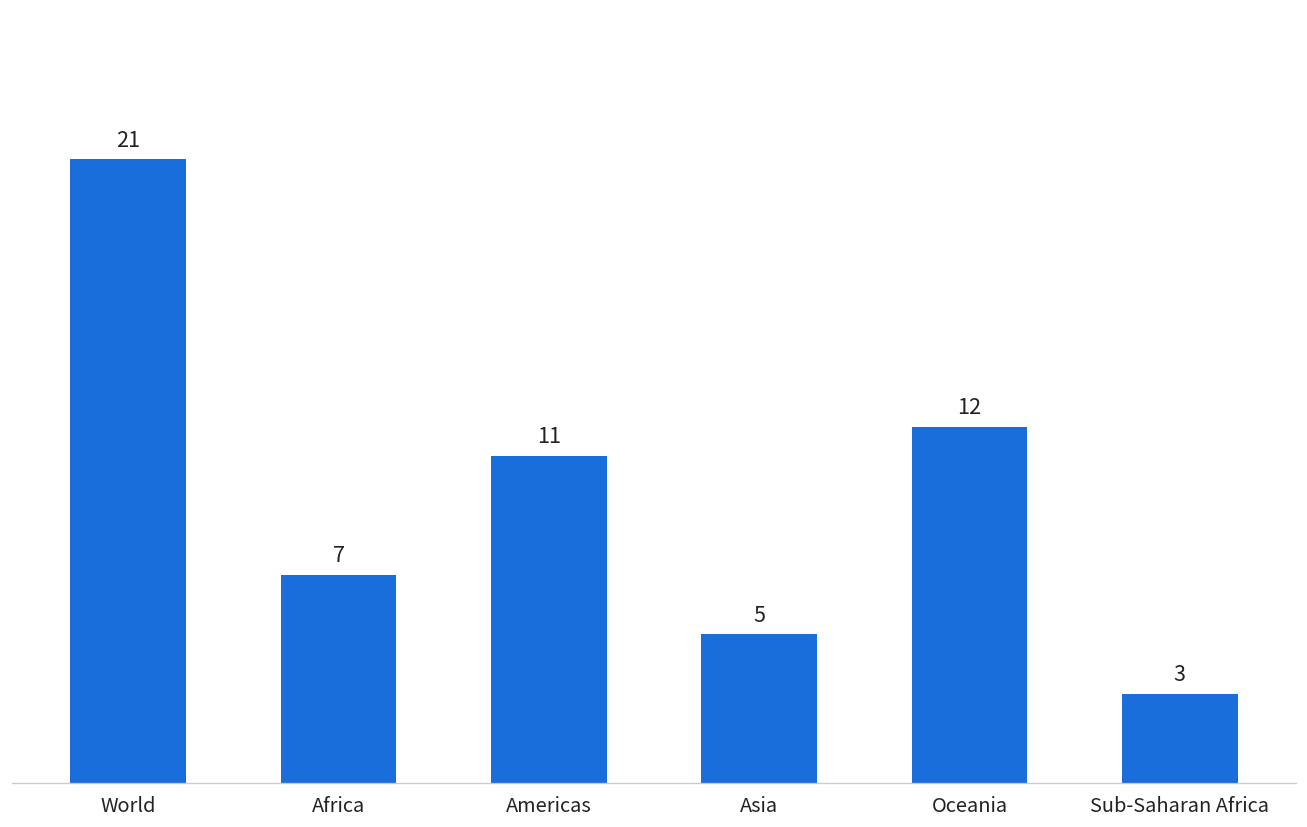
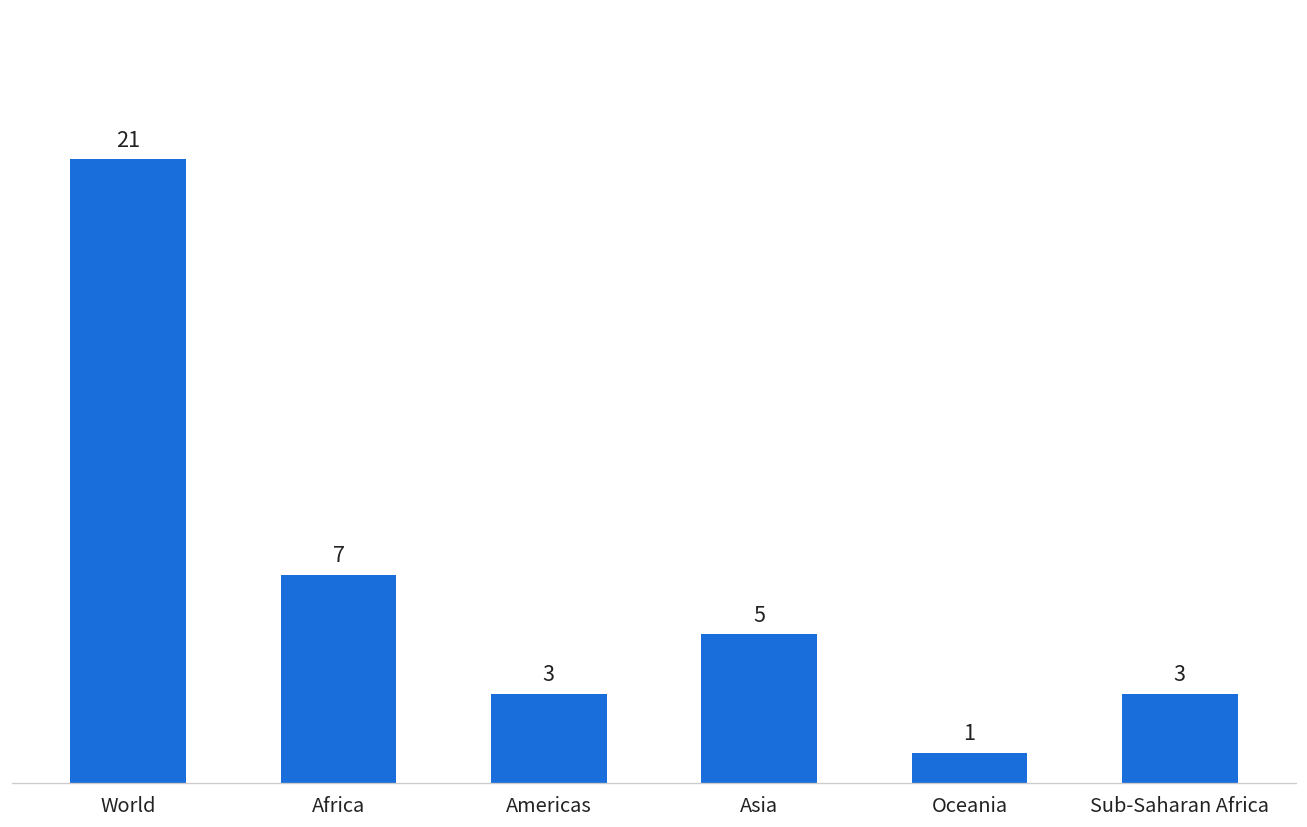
Americas: 11 -> 3
Oceania: 12 -> 1
